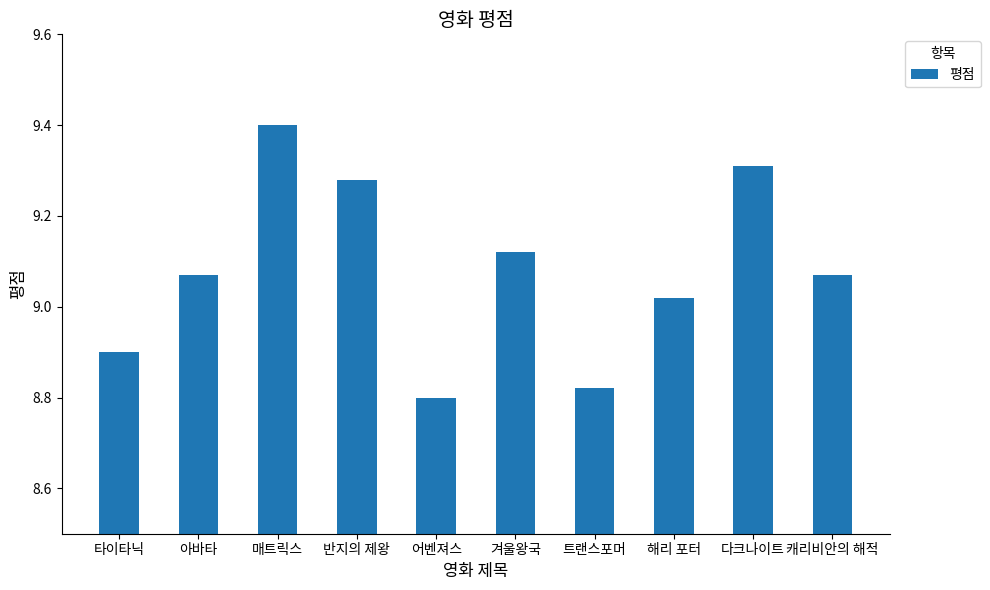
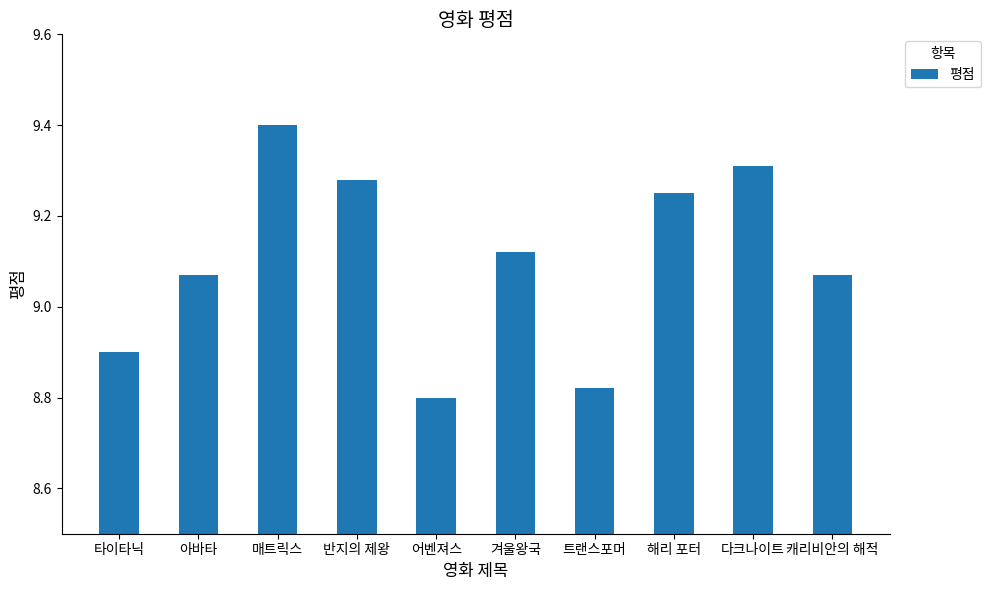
해리 포터: 9.02 -> 9.25
